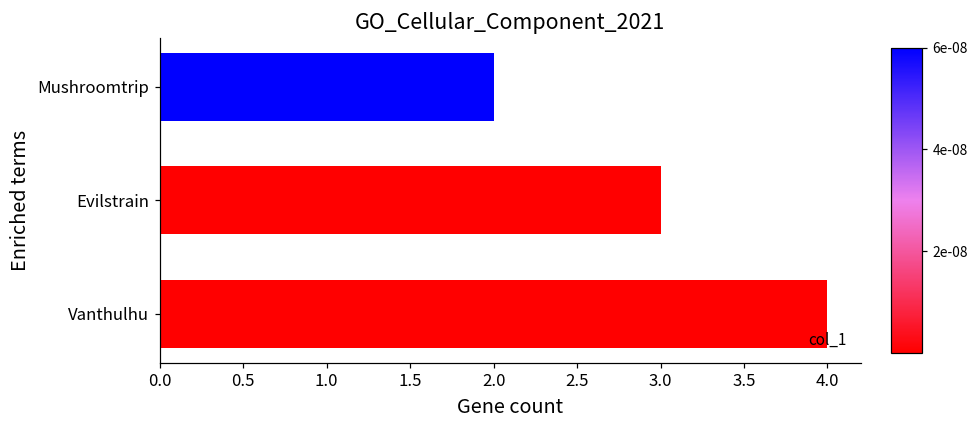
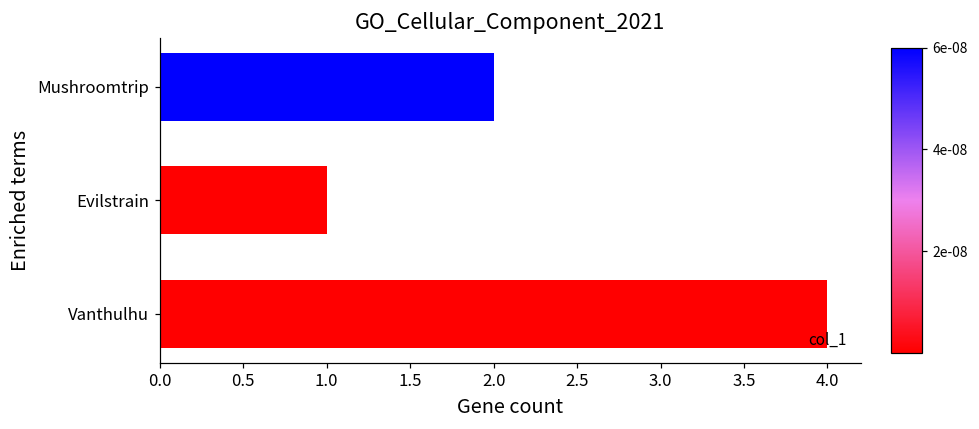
Evilstrain: 3 -> 1
